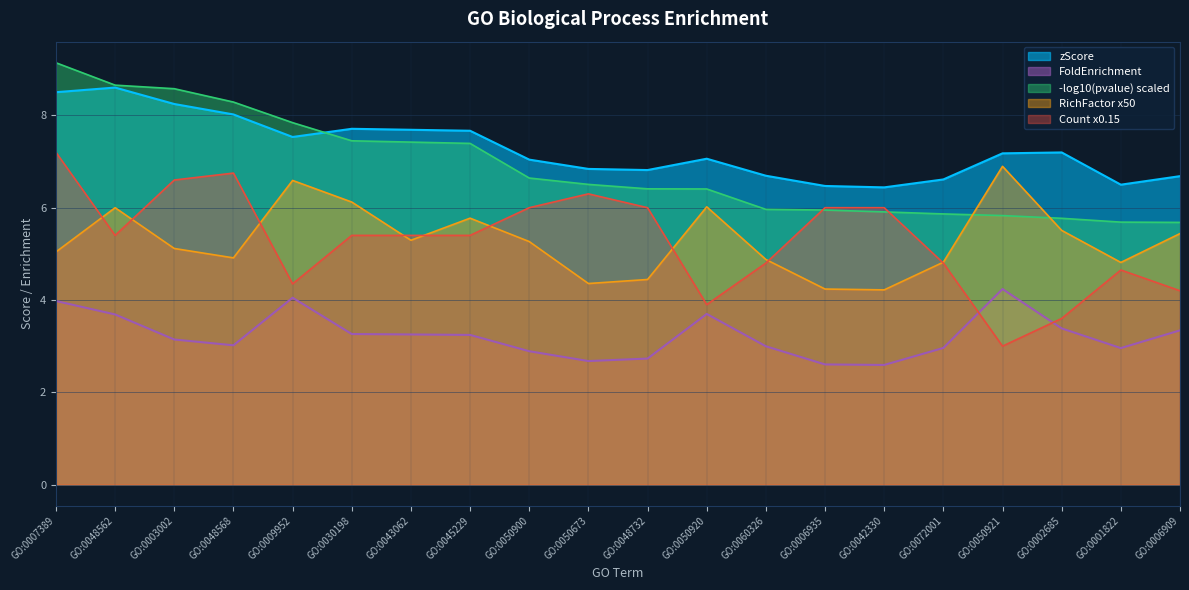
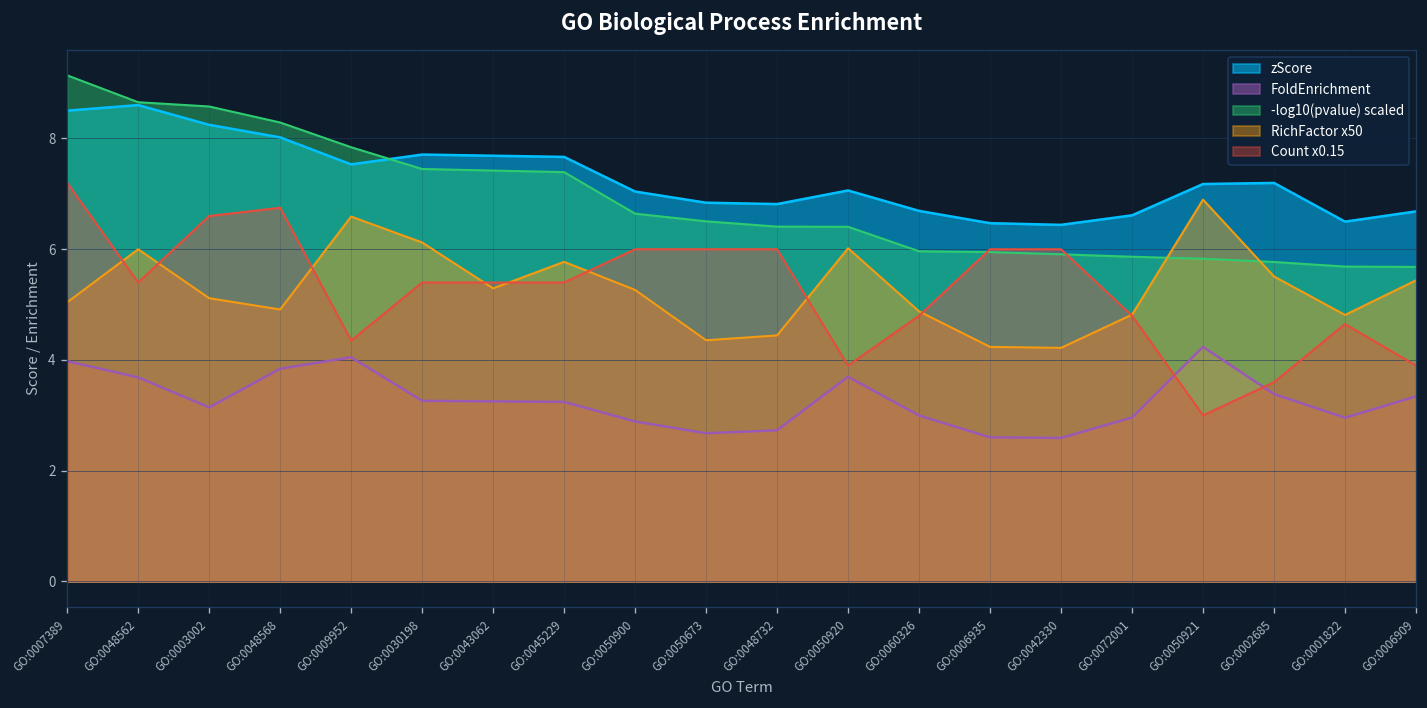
FoldEnrichment, GO:0048568: 3.0 -> 3.8
Count x0.15, GO:0050673: 6.3 -> 6.0
Count x0.15, GO:0006909: 4.2 -> 3.9
